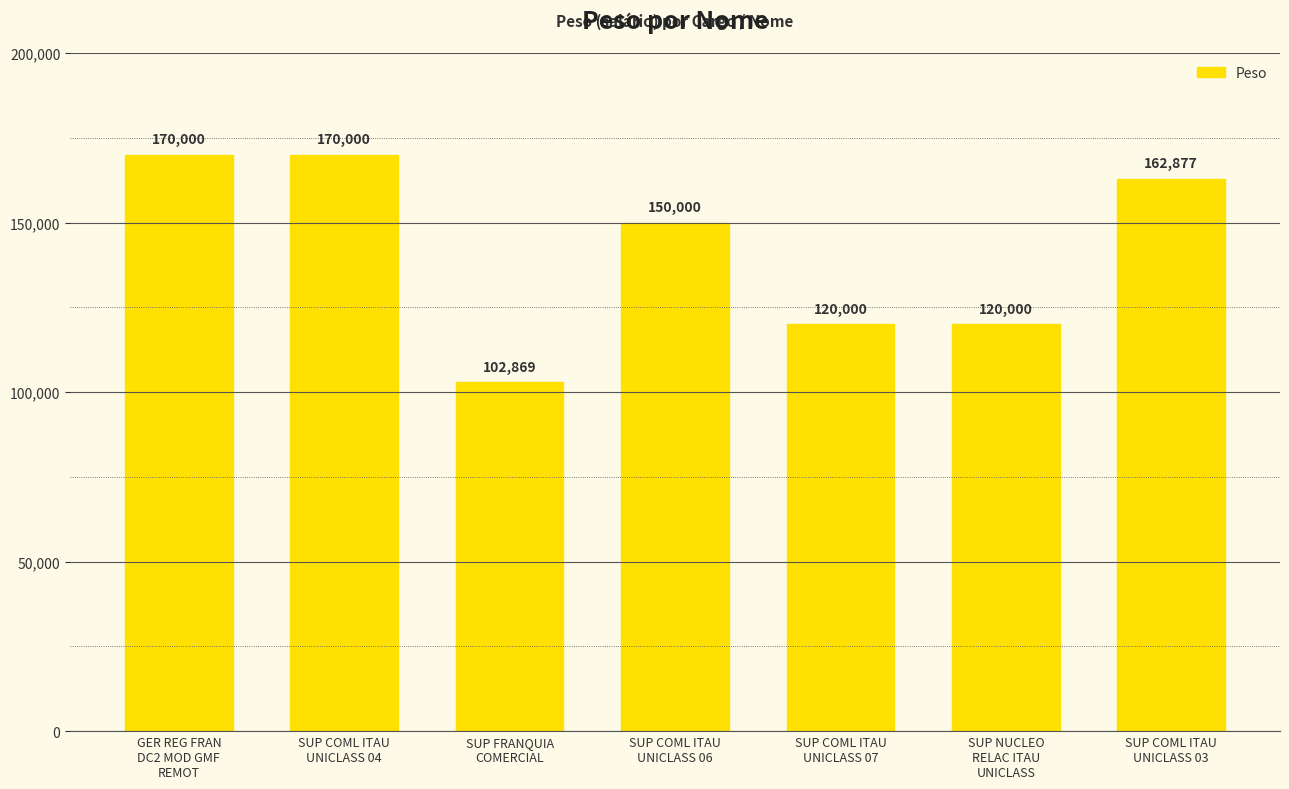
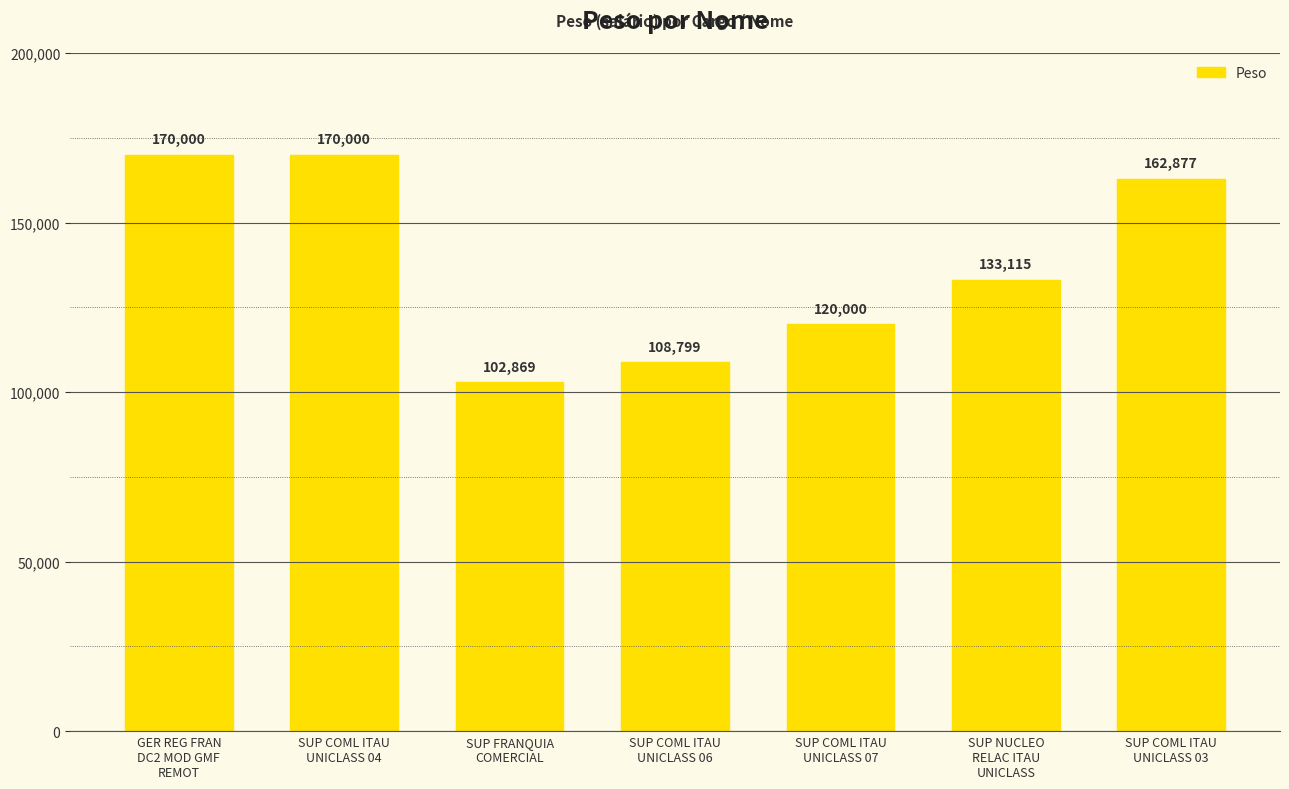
SUP COML ITAU UNICLASS 06: 150,000 -> 108,799
SUP NUCLEO RELAC ITAU UNICLASS: 120,000 -> 133,115
